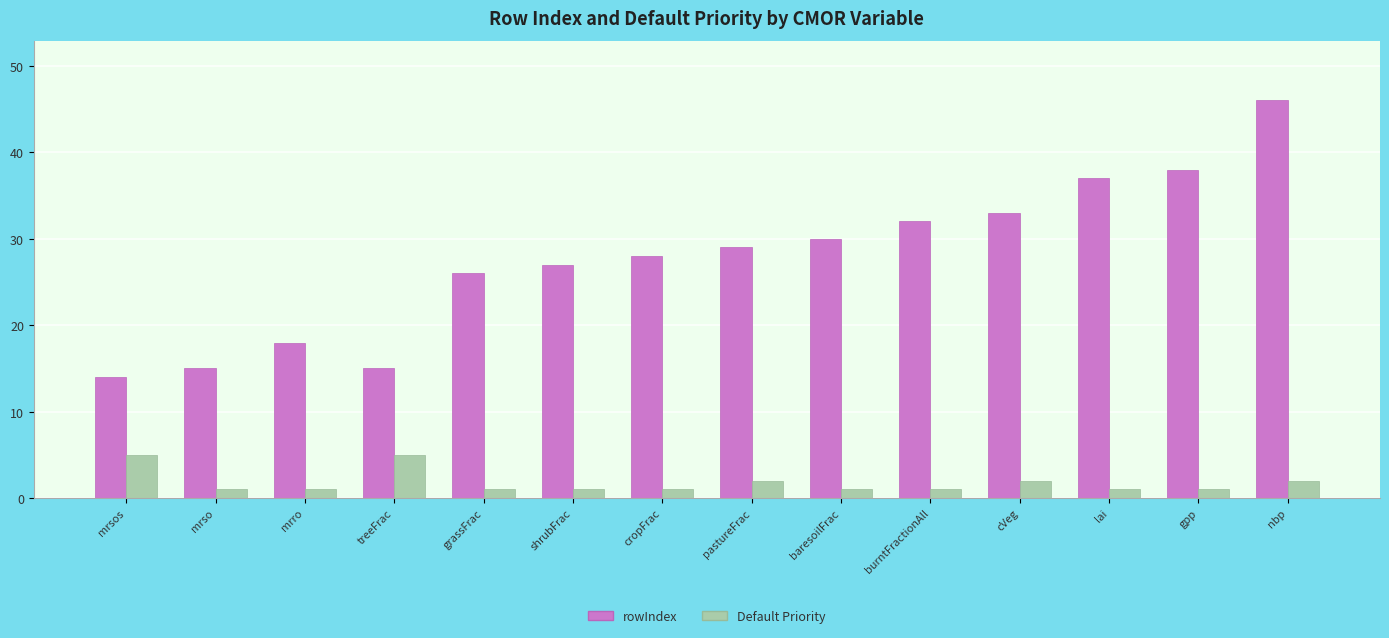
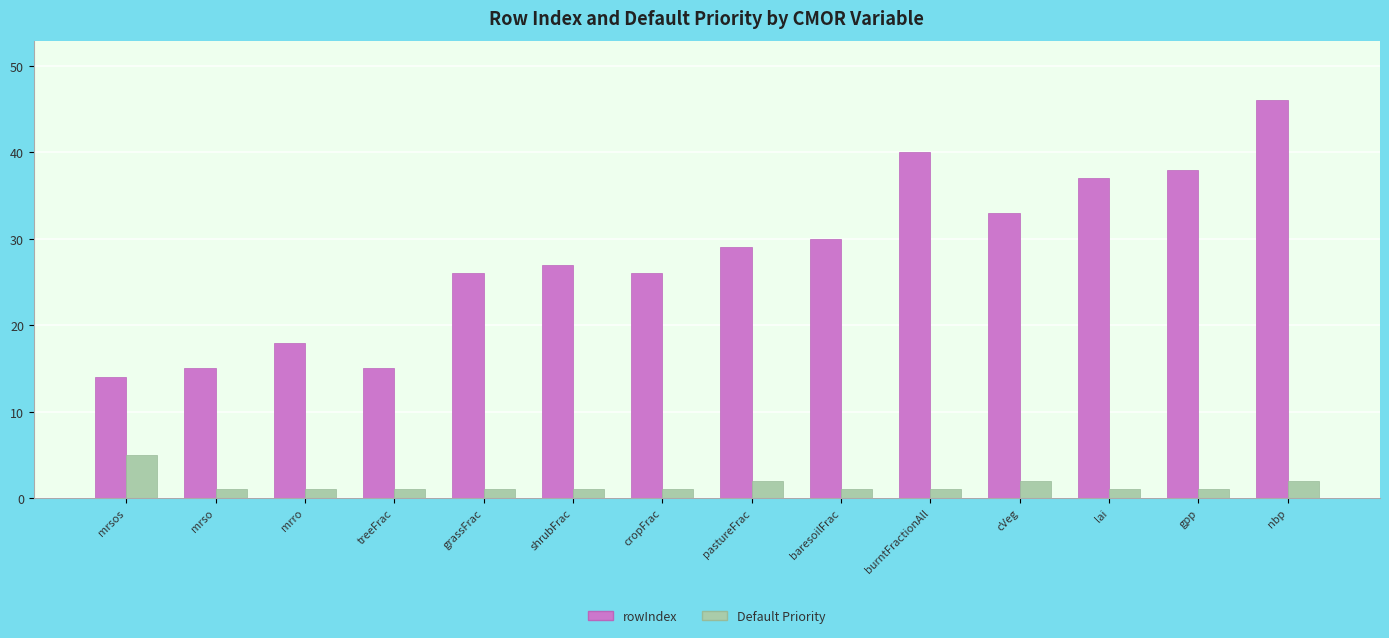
Default Priority, treeFrac: 5 -> 1
rowIndex, cropFrac: 28 -> 26
rowIndex, burntFractionAll: 32 -> 40
